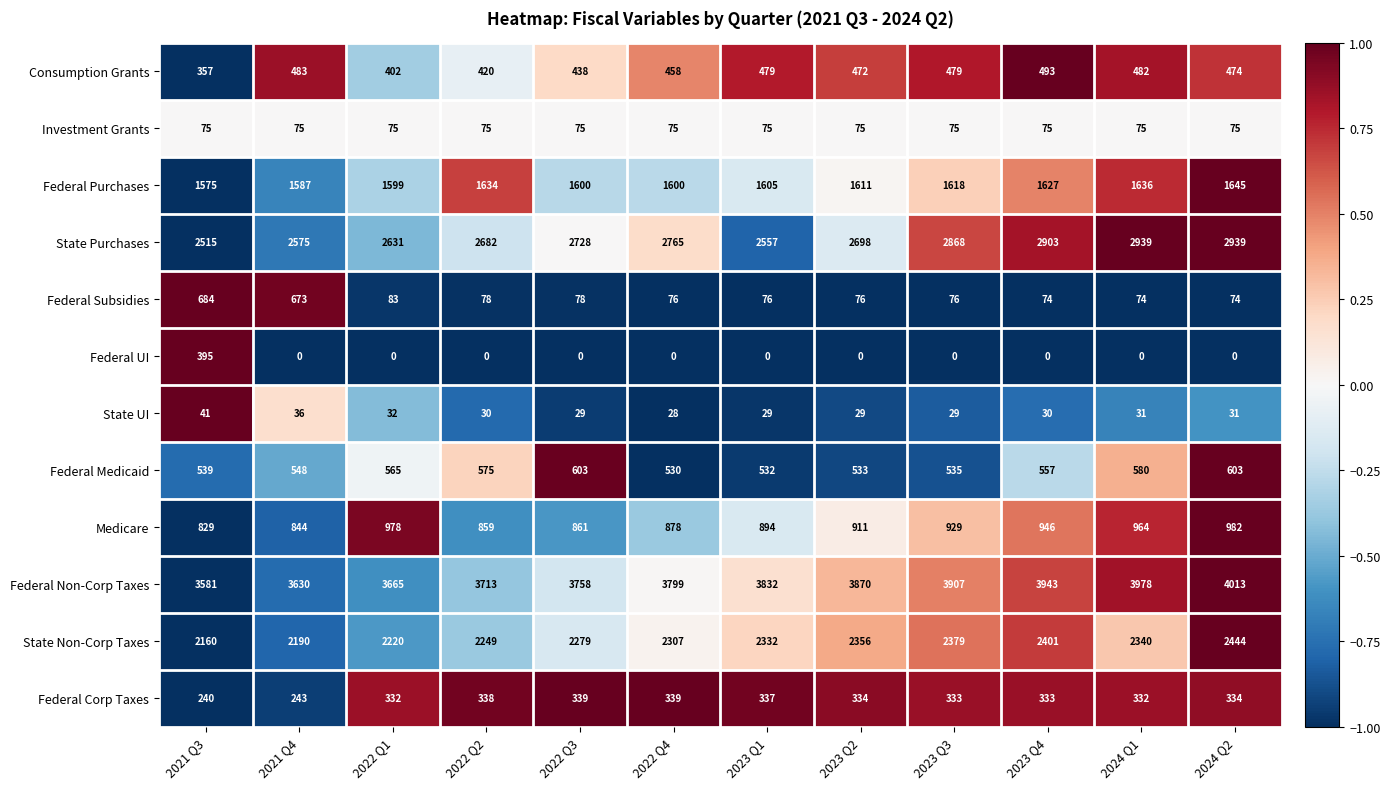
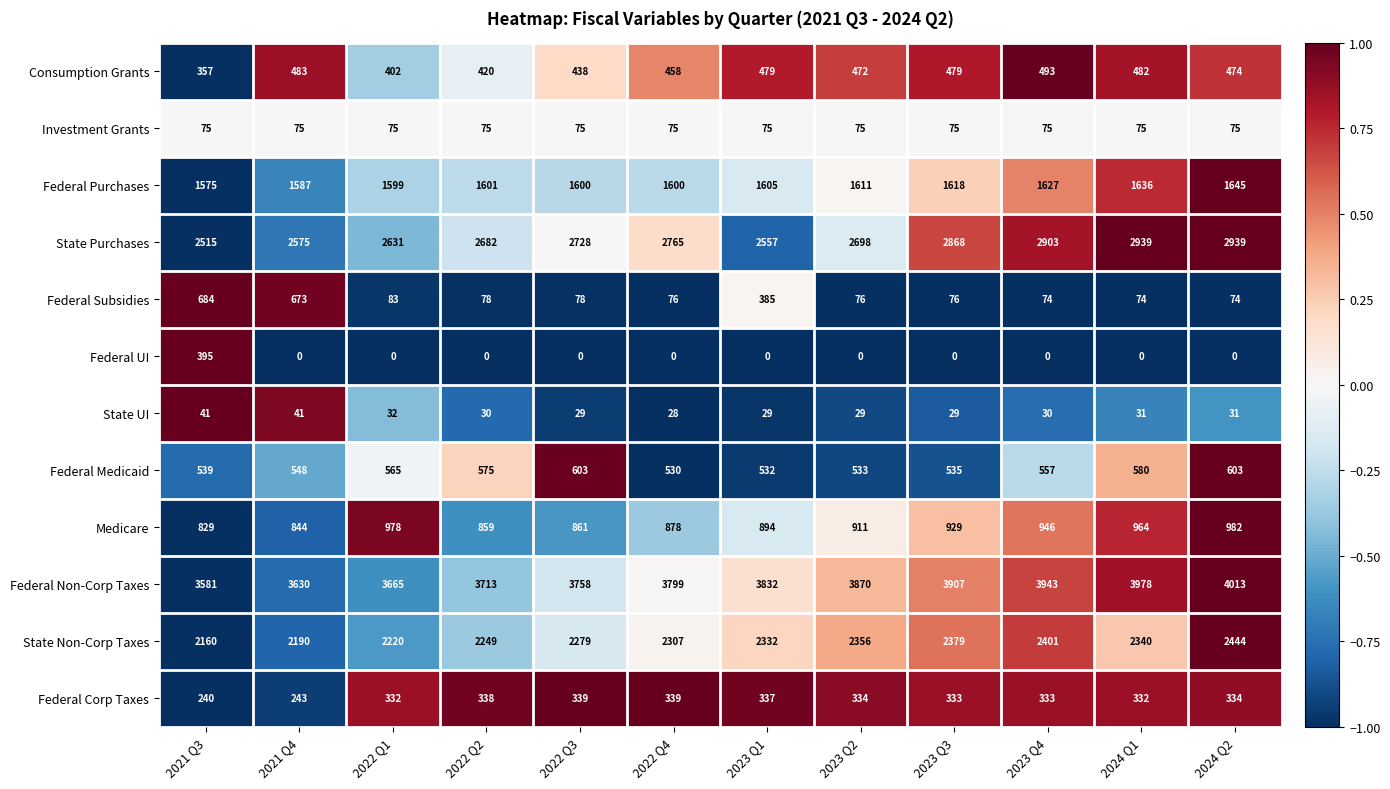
Federal Purchases, 2022 Q2: 1634 -> 1601
Federal Subsidies, 2023 Q1: 76 -> 385
State UI, 2021 Q4: 36 -> 41
